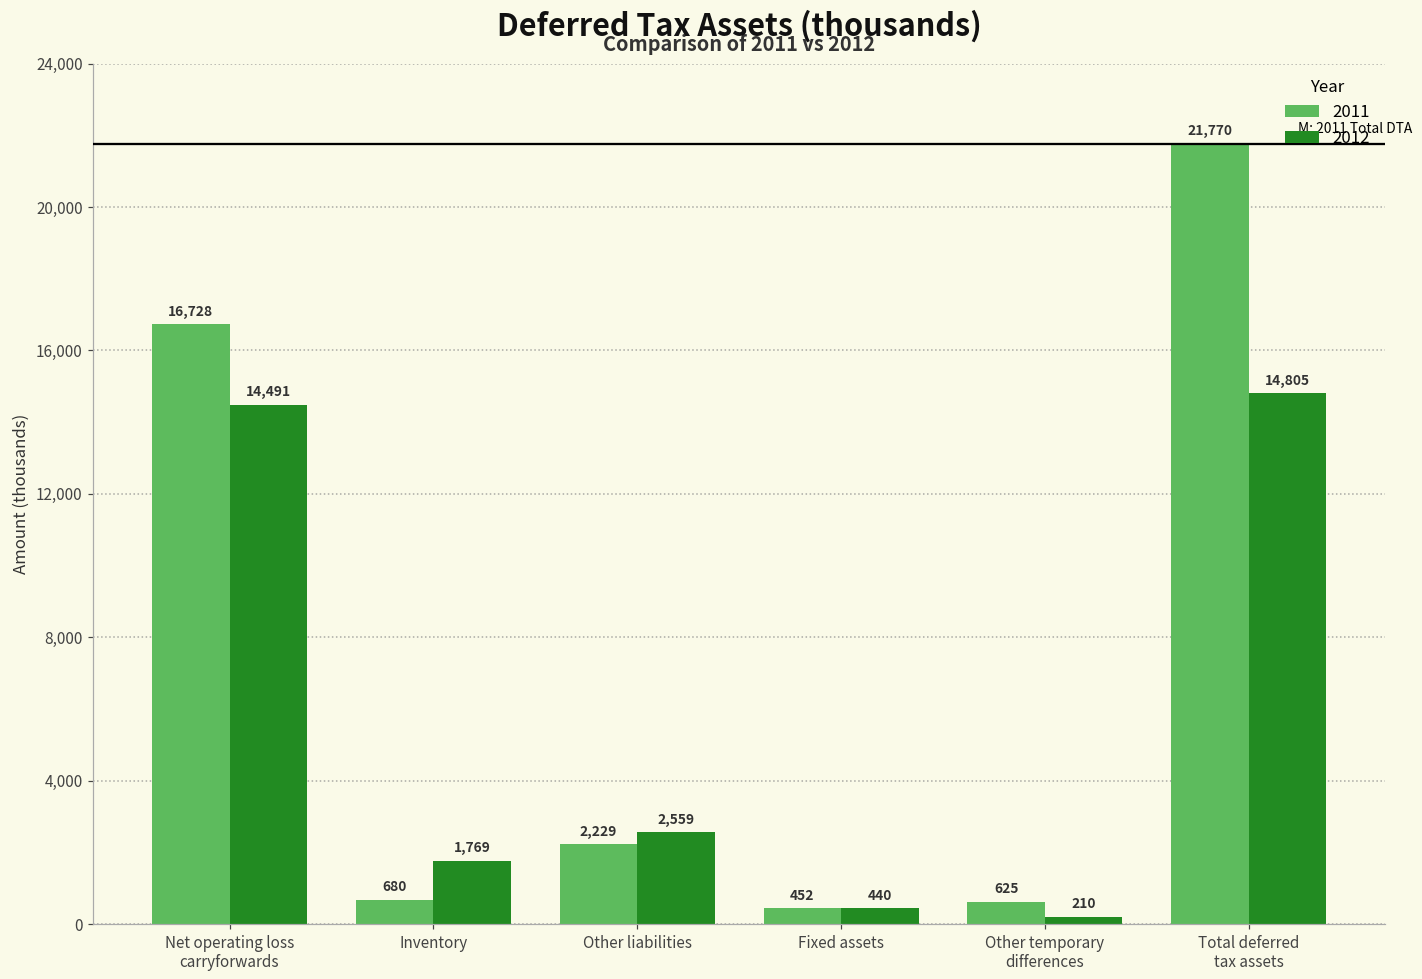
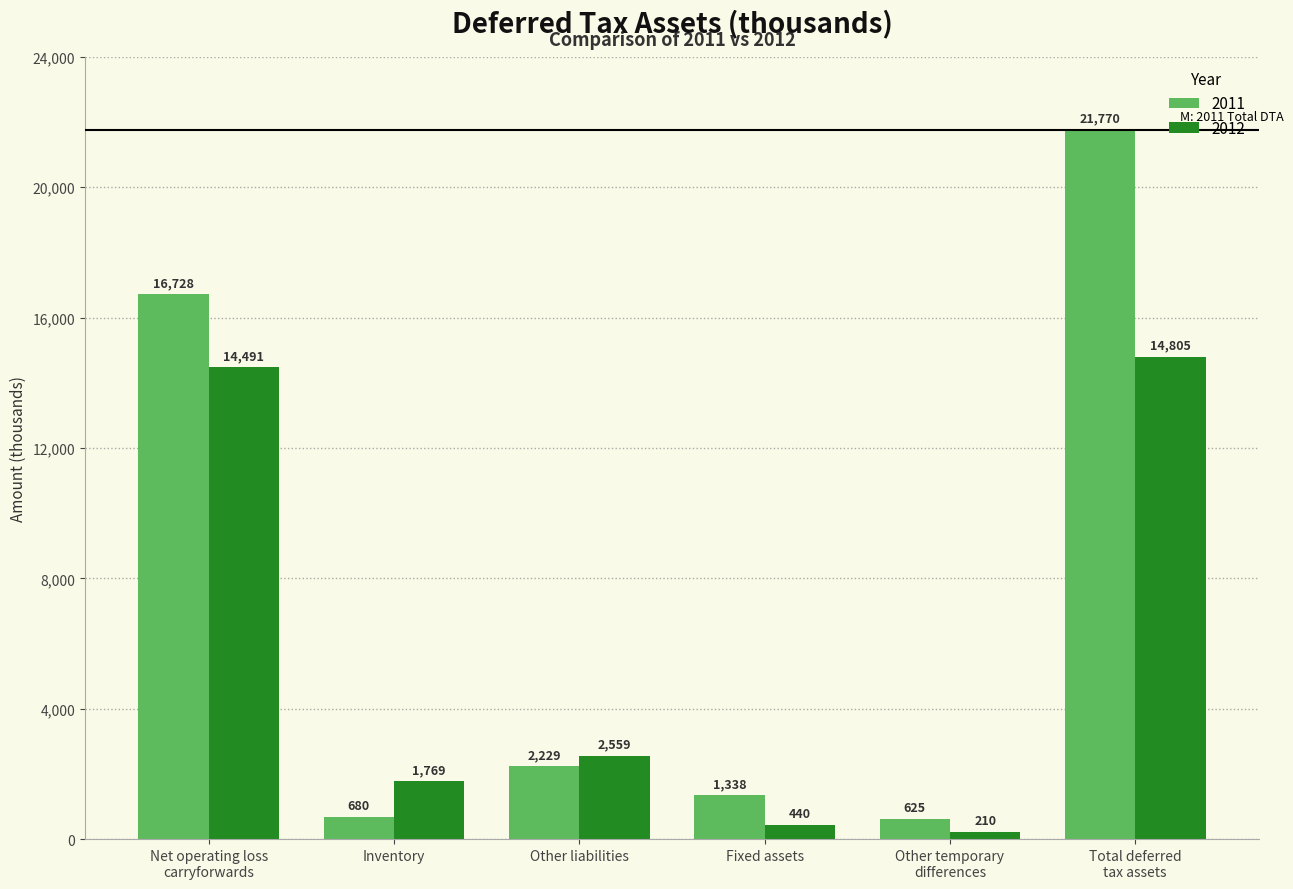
2011, Fixed assets: 452 -> 1,338
